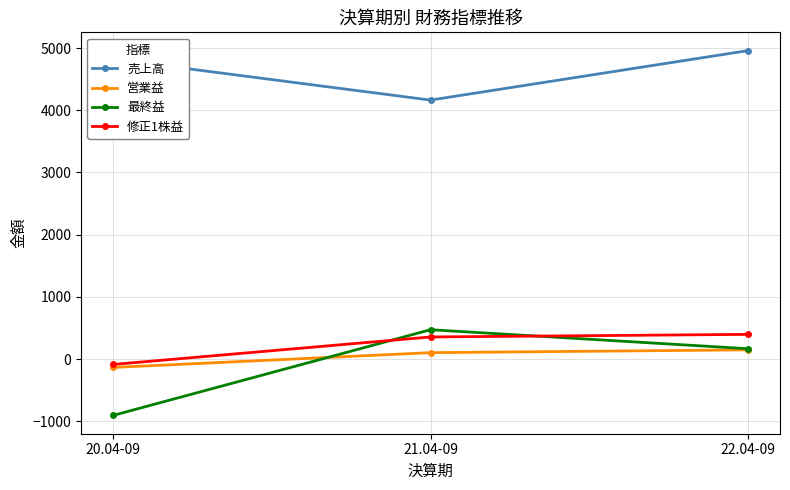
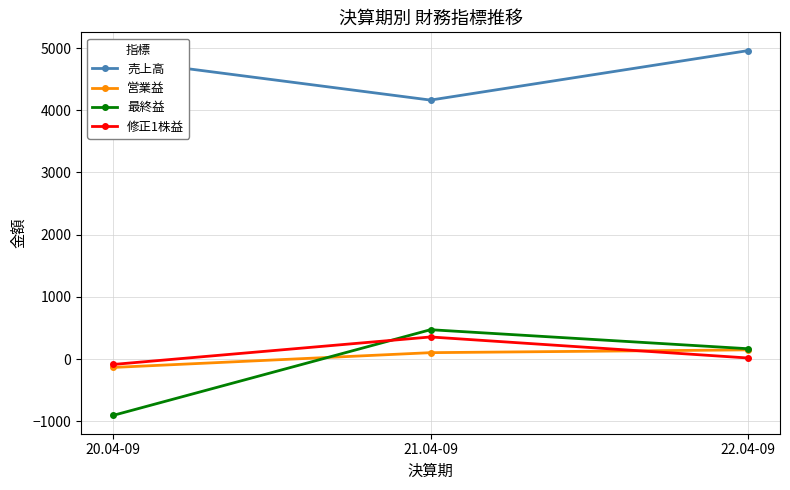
修正1株益, 22.04-09: 400 -> 0
